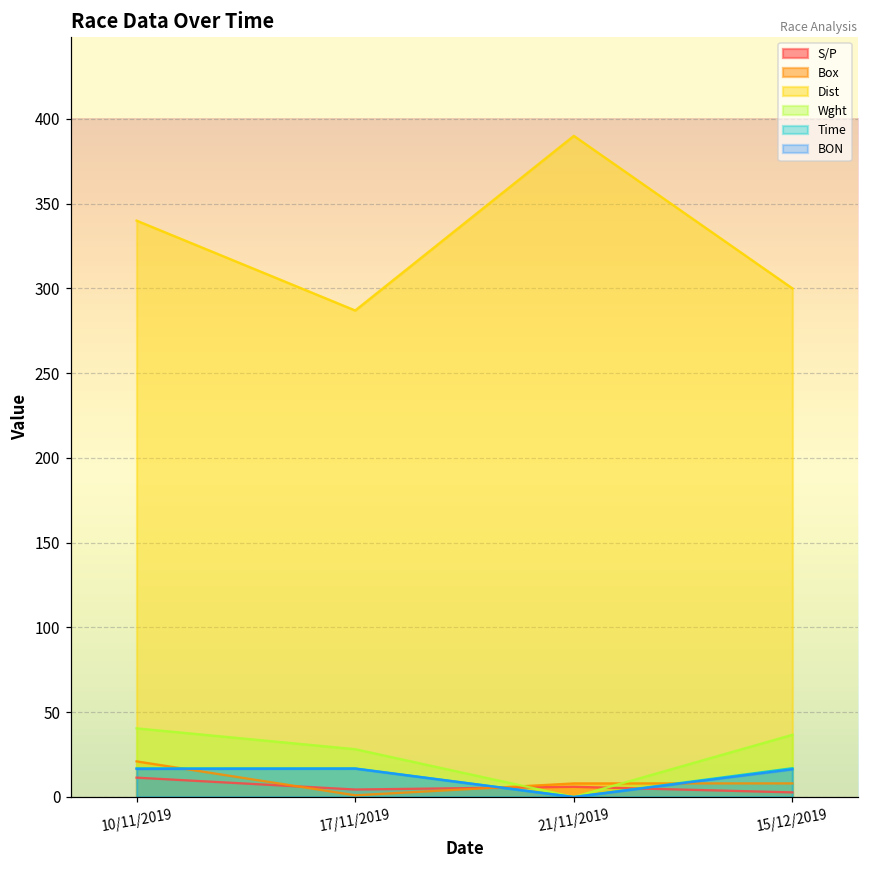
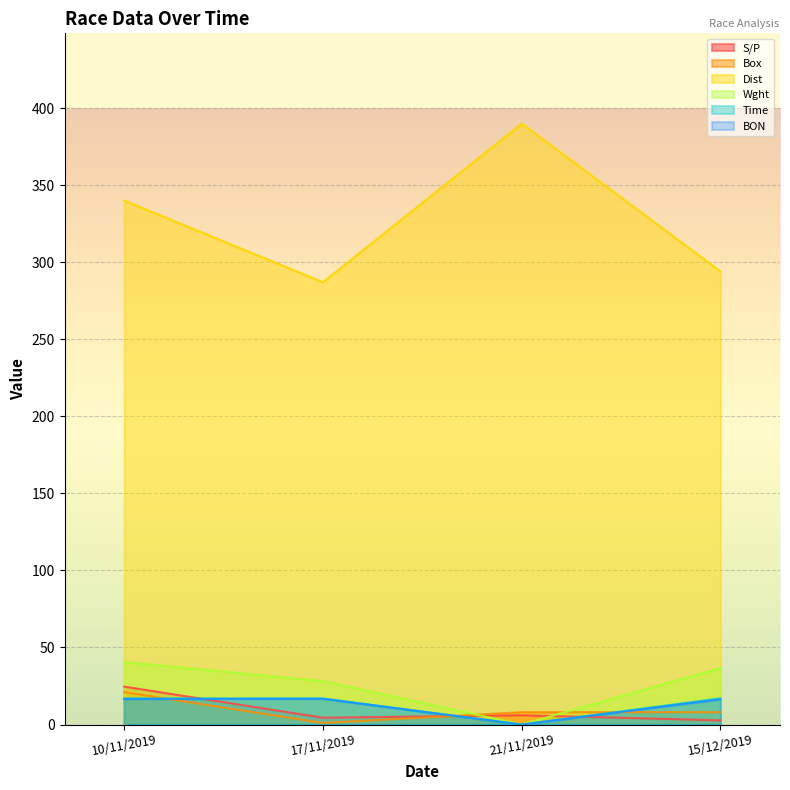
S/P, 10/11/2019: 11 -> 25
Dist, 15/12/2019: 300 -> 294
